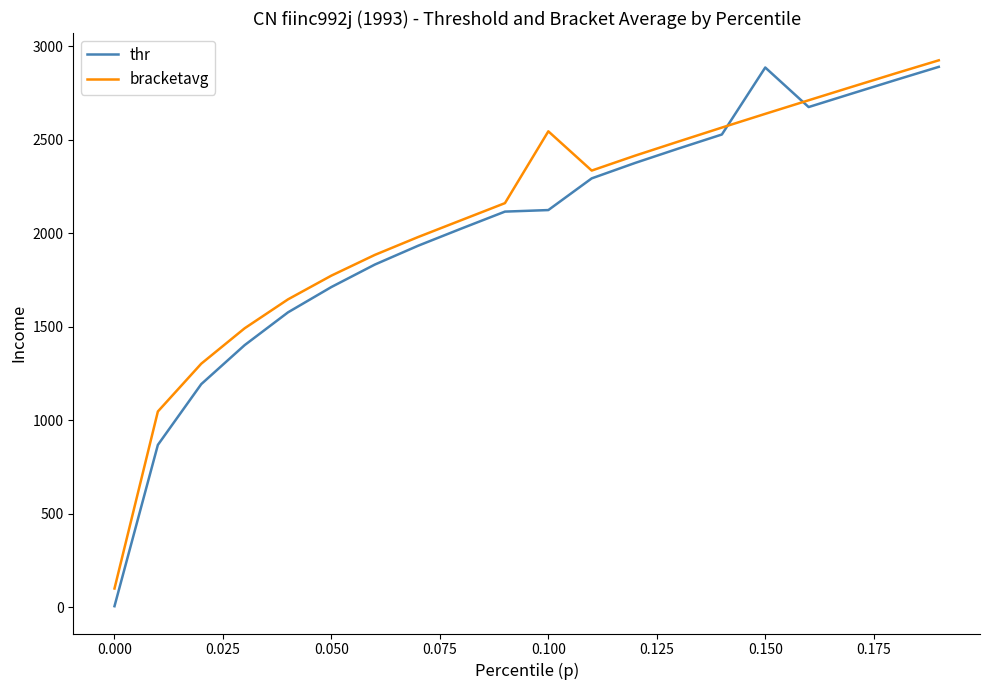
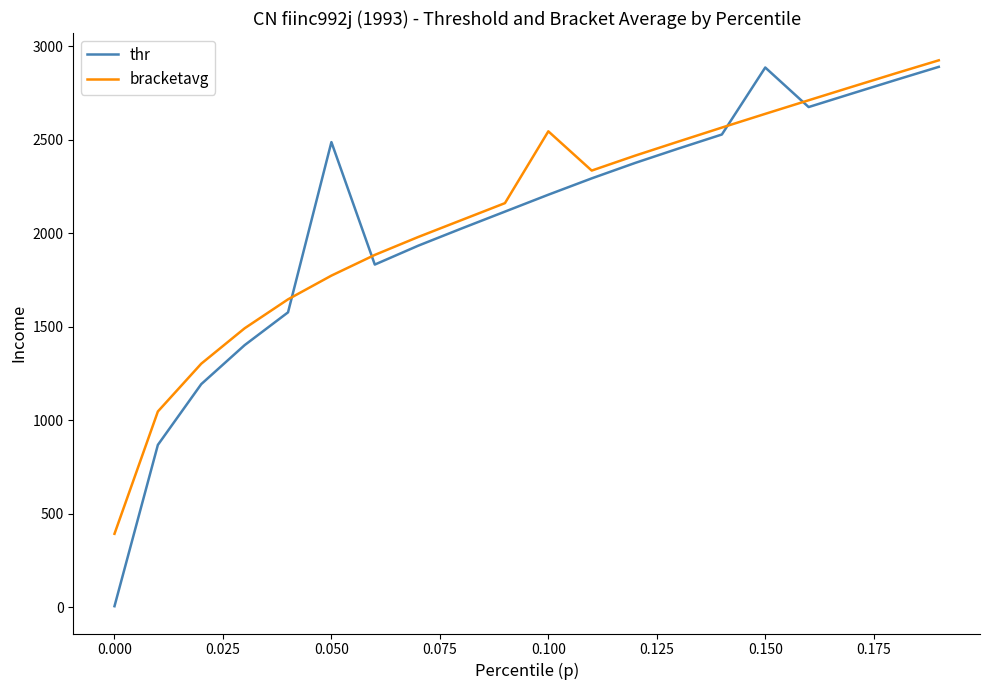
bracketavg, 0.000: 100 -> 390
thr, 0.050: 1710 -> 2490
thr, 0.100: 2120 -> 2210
